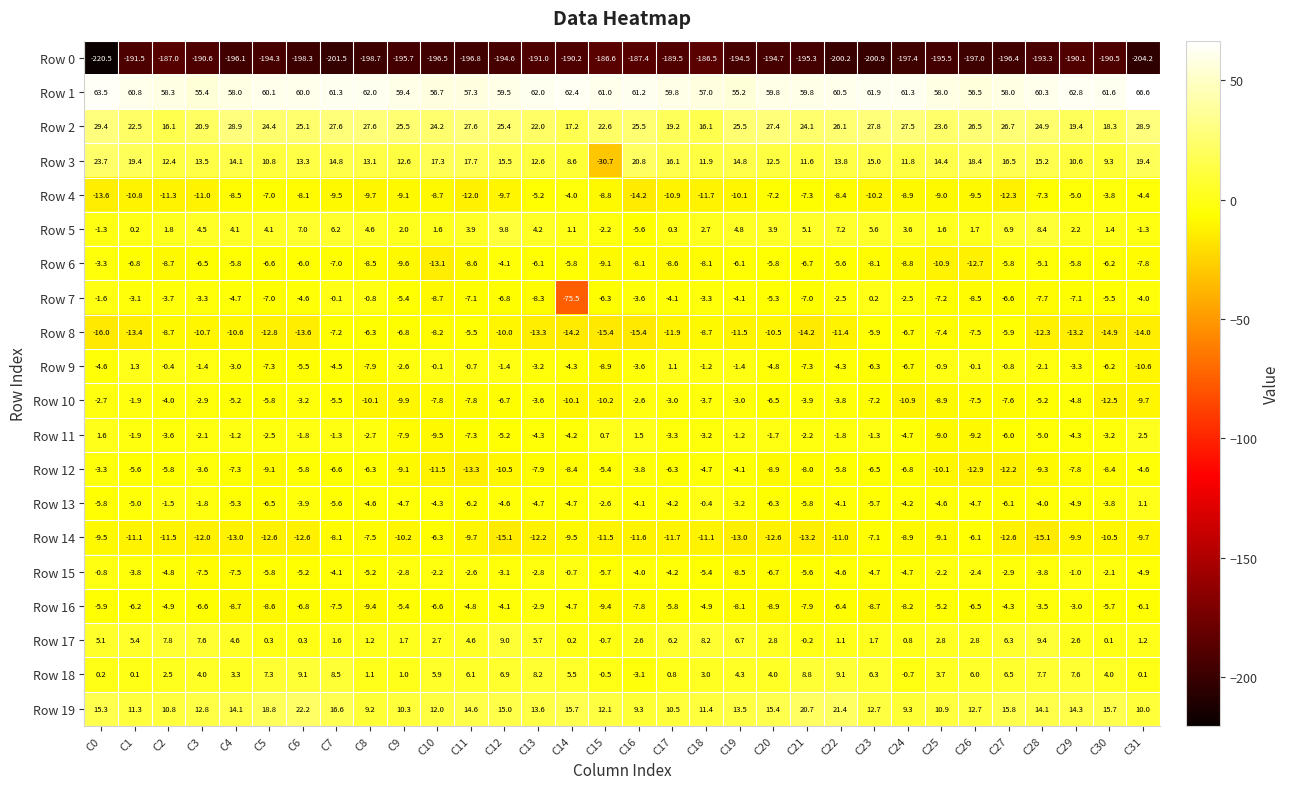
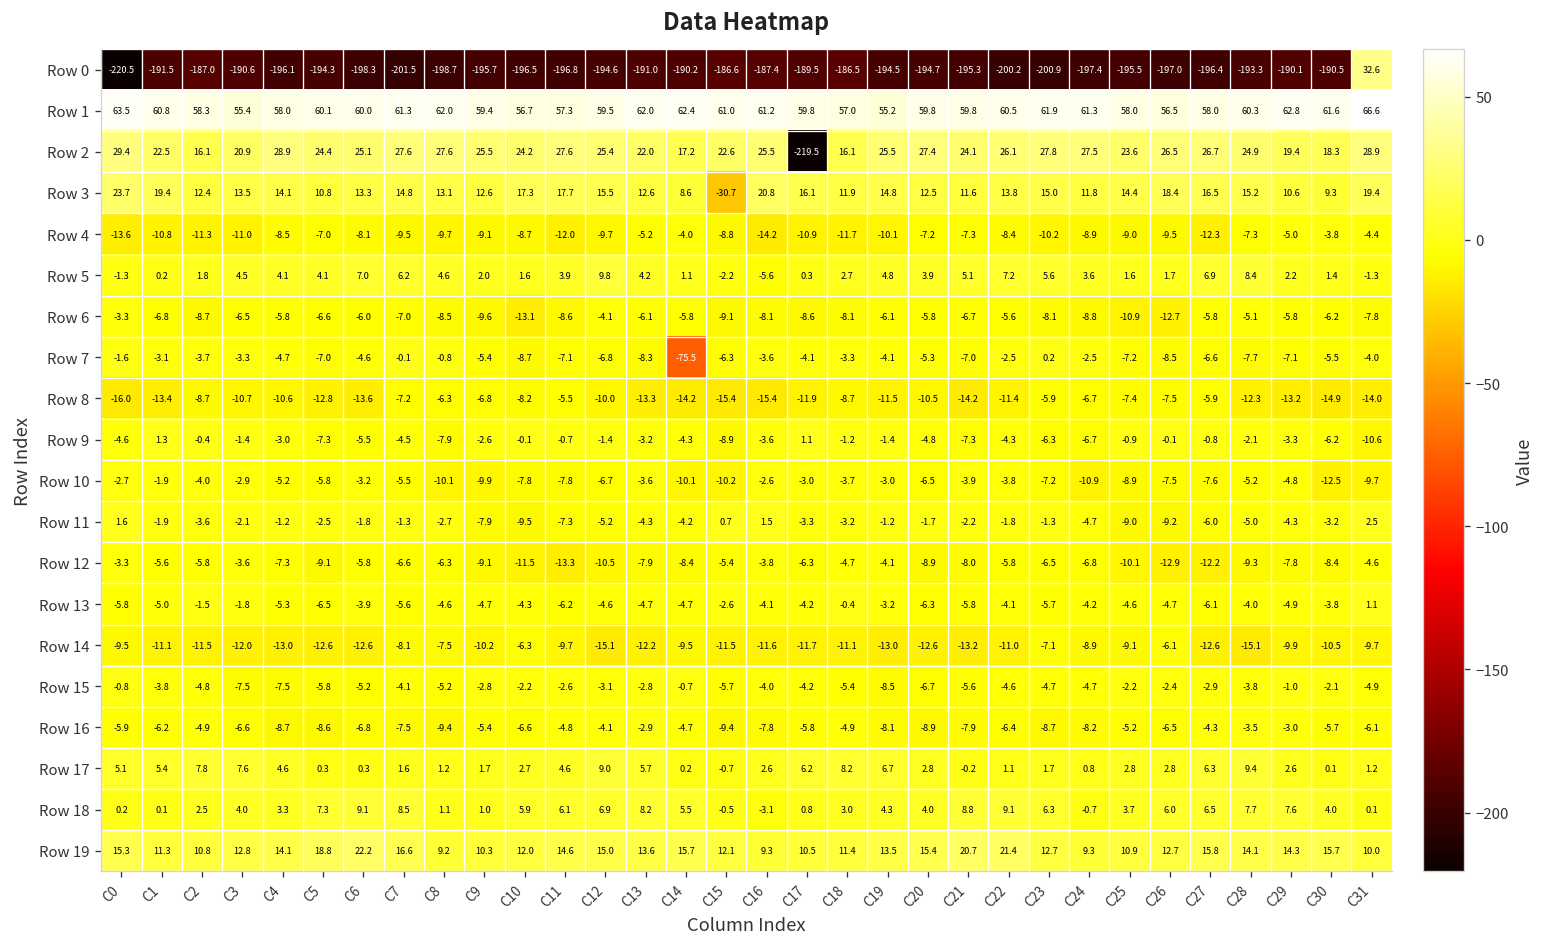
Row 0, C31: -204.2 -> 32.6
Row 2, C17: 19.2 -> -219.5
